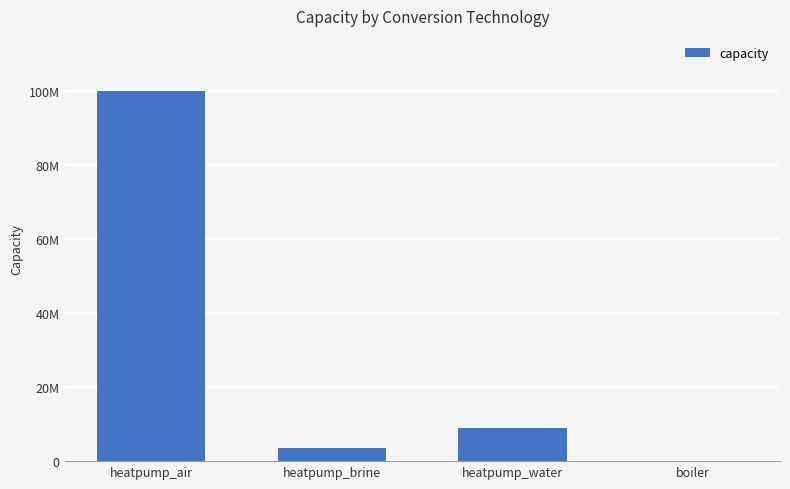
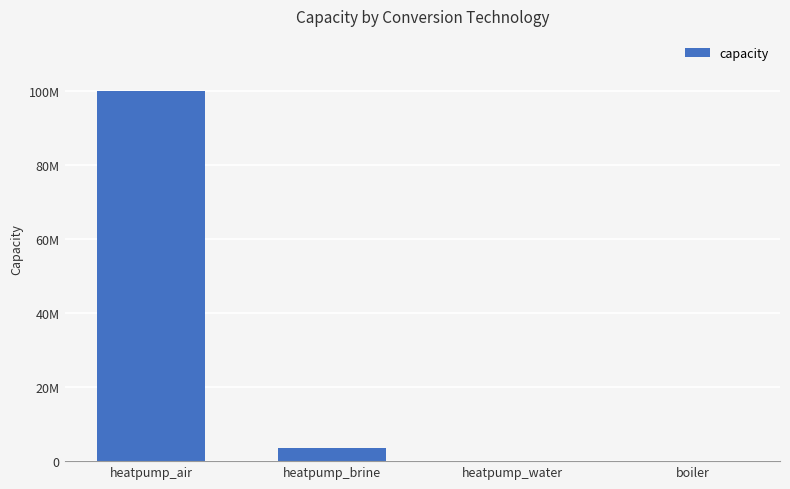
heatpump_water: 9000000 -> 0
